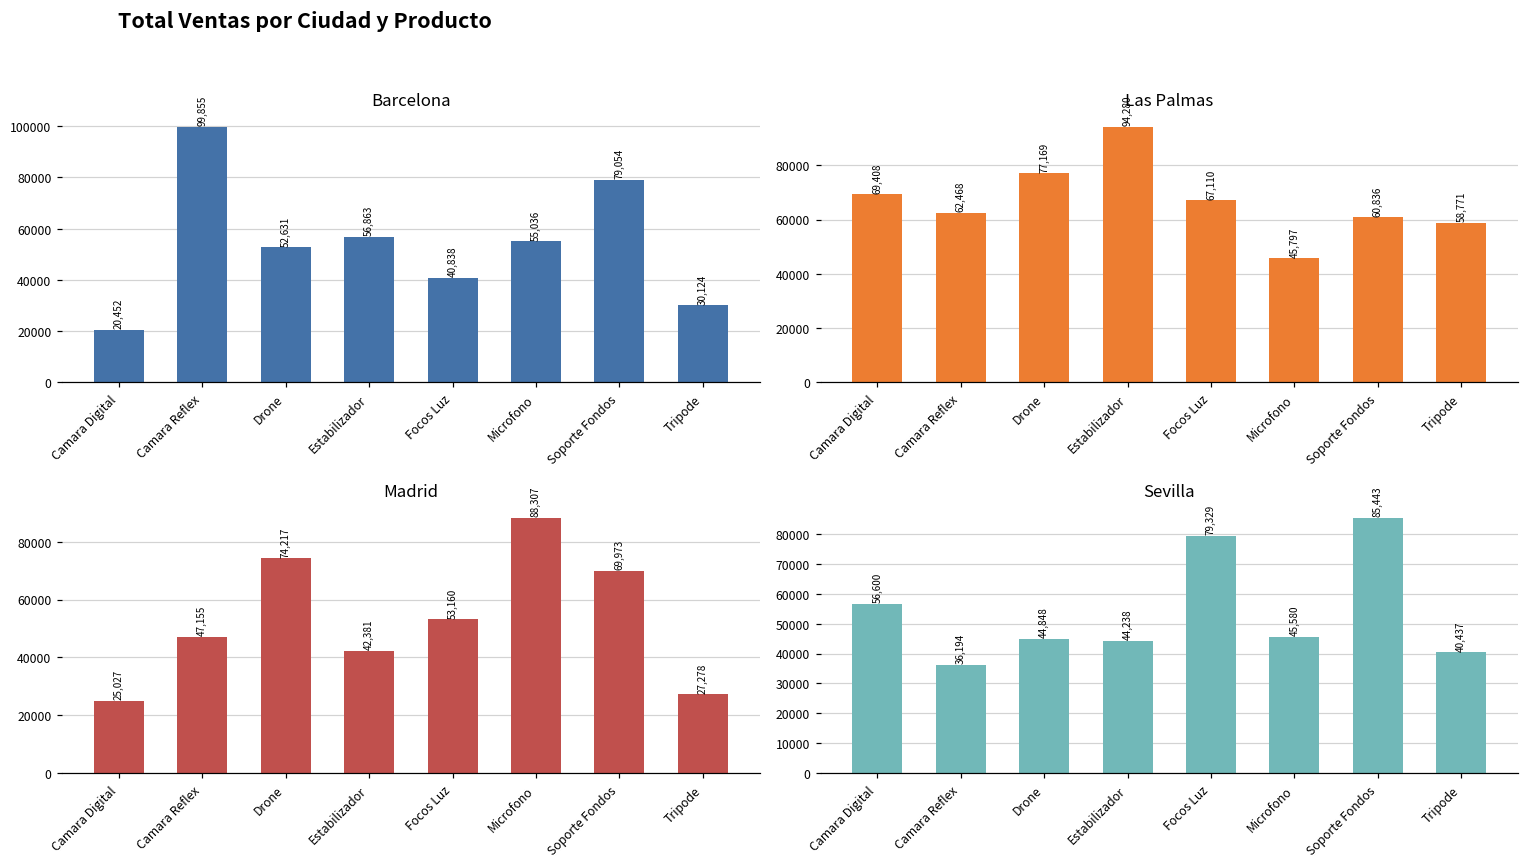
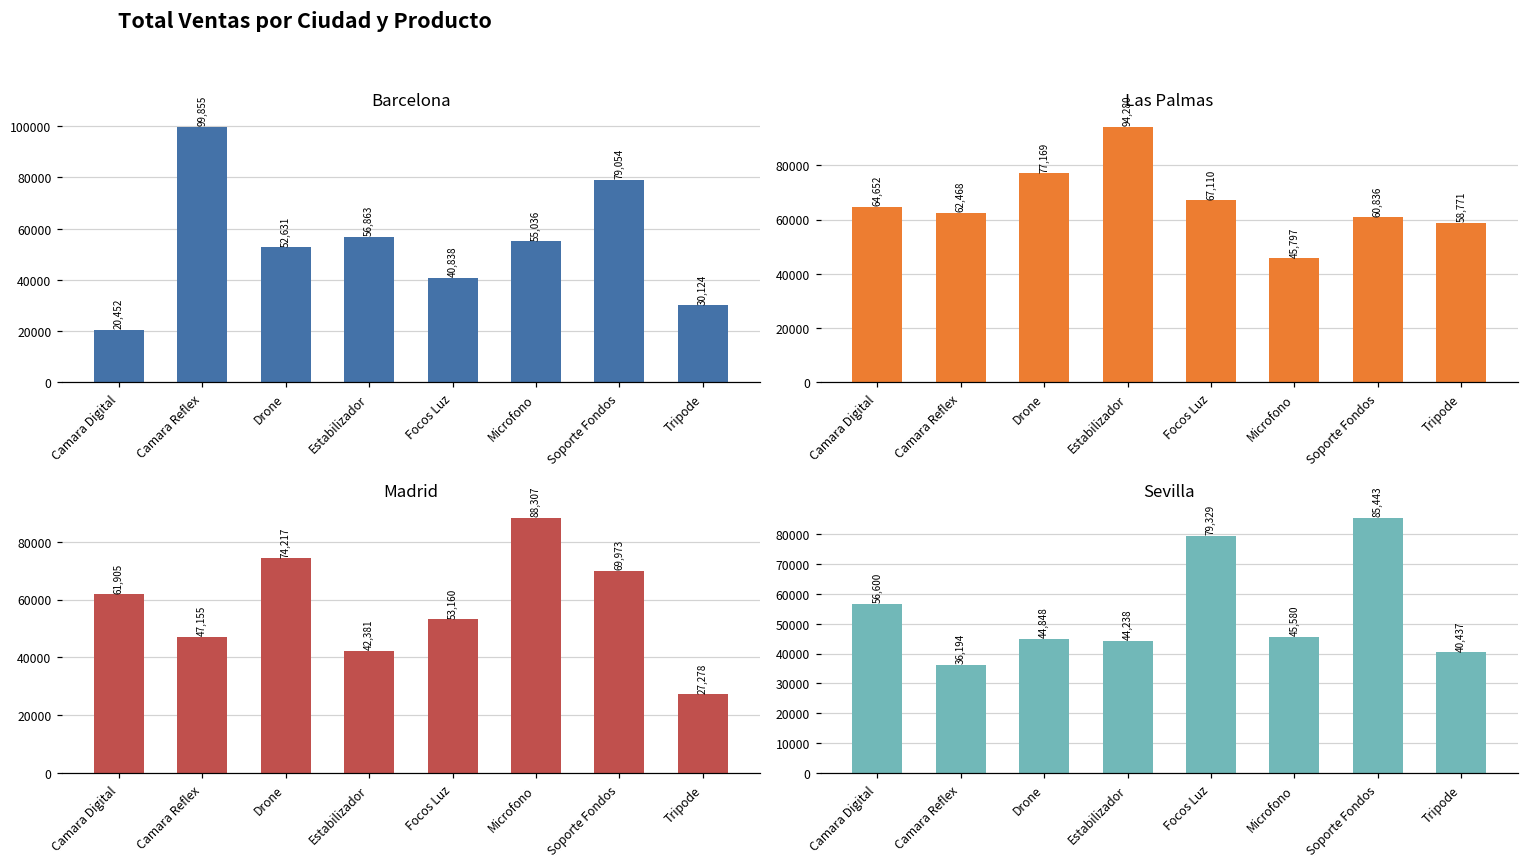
Las Palmas, Camara Digital: 69,408 -> 64,652
Madrid, Camara Digital: 25,027 -> 61,905
